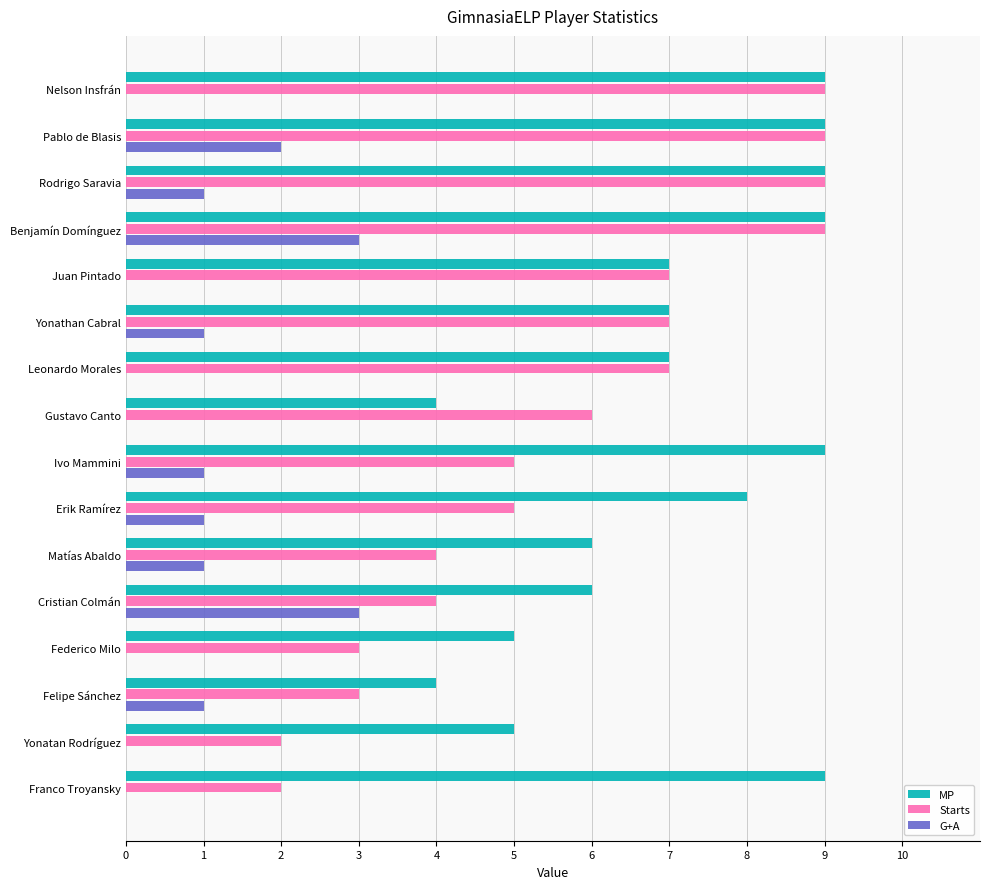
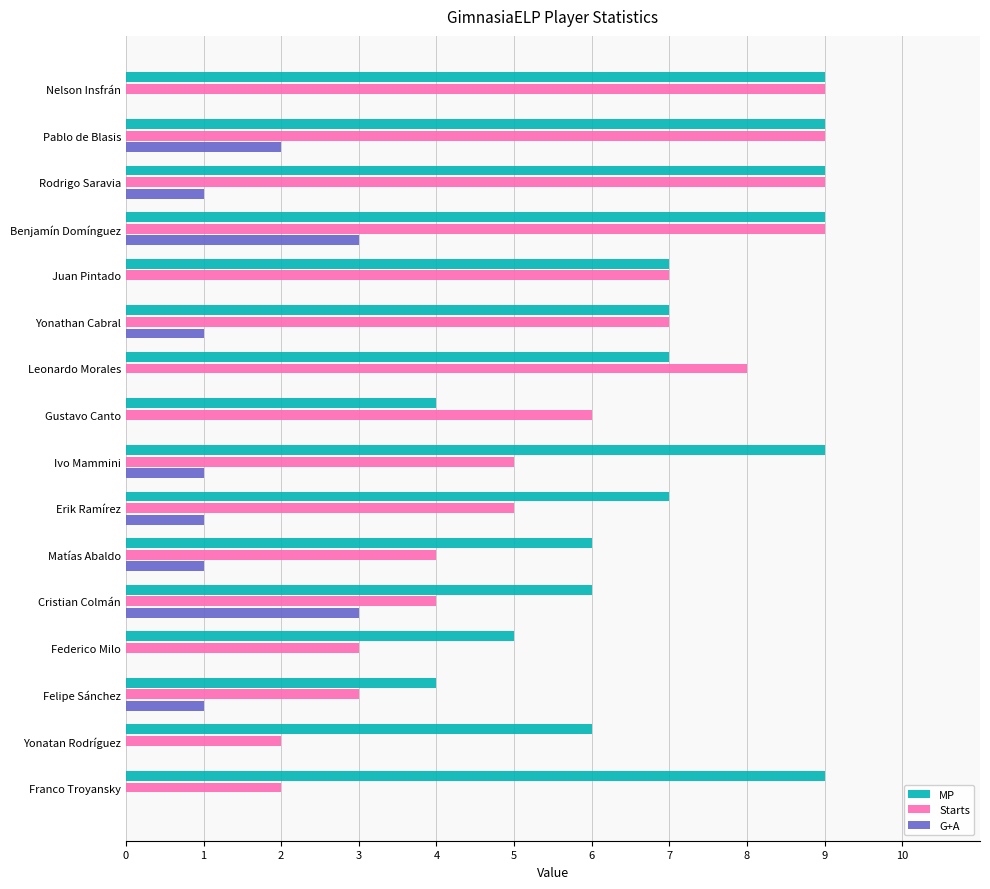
Starts, Leonardo Morales: 7 -> 8
MP, Erik Ramírez: 8 -> 7
MP, Yonatan Rodríguez: 5 -> 6
